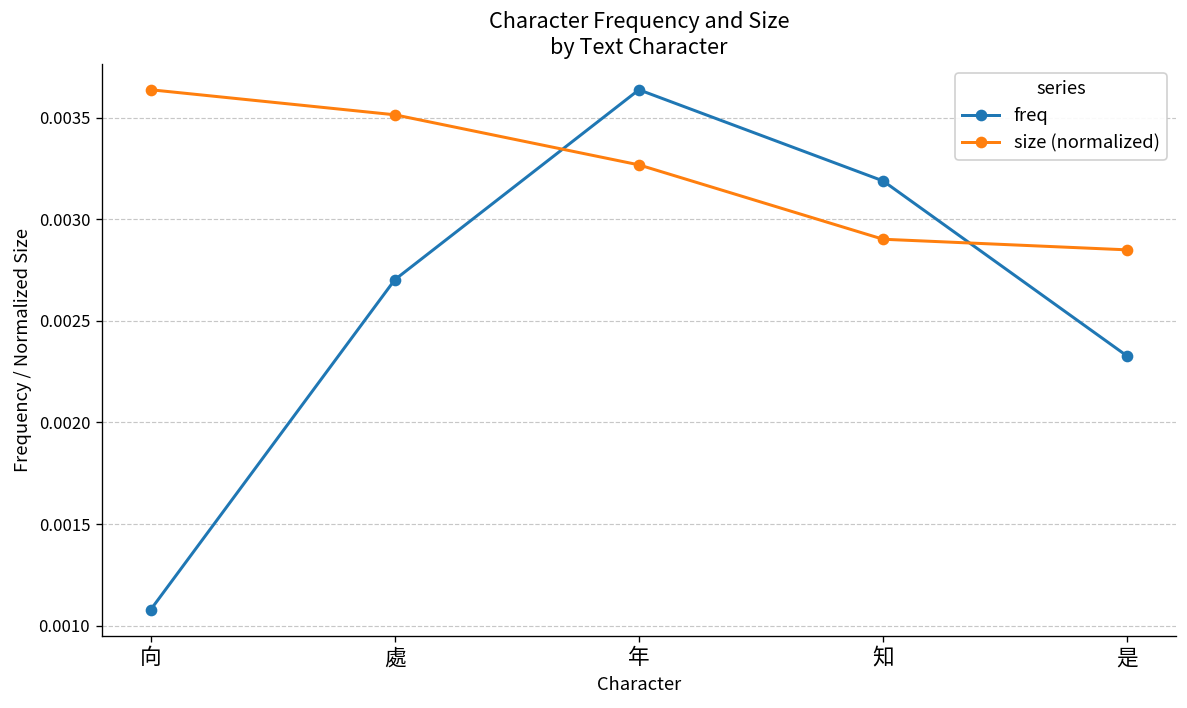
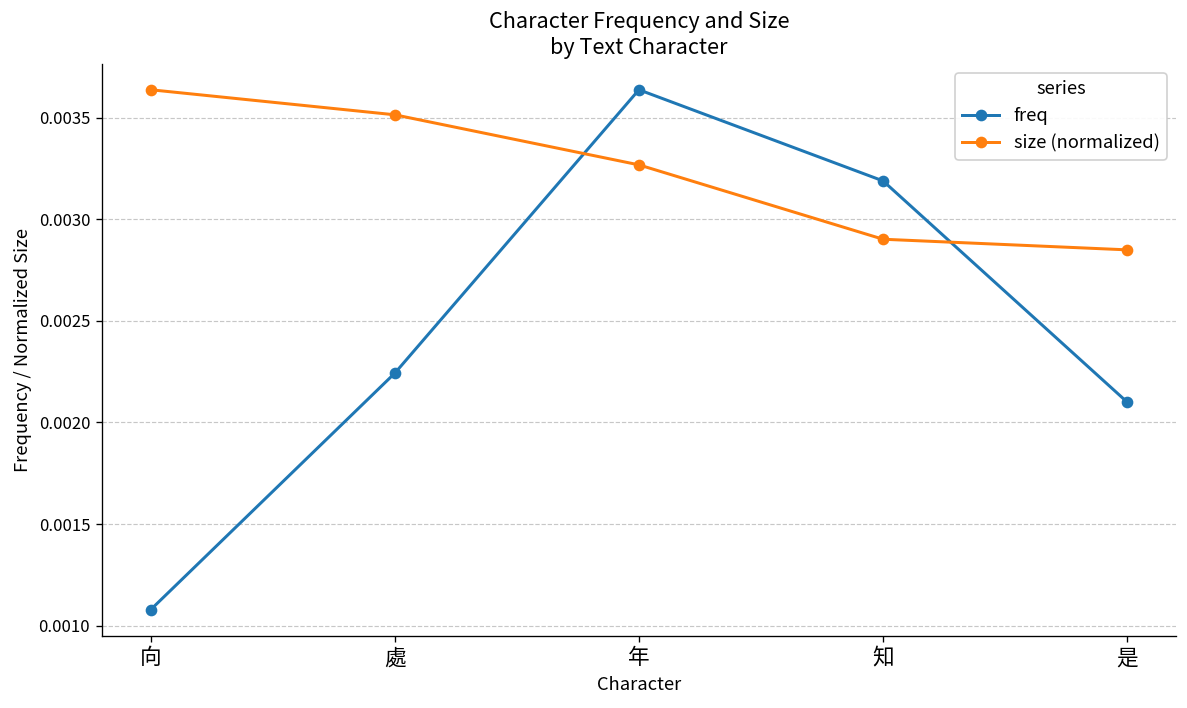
freq, 處: 0.00270 -> 0.00224
freq, 是: 0.00233 -> 0.00210
